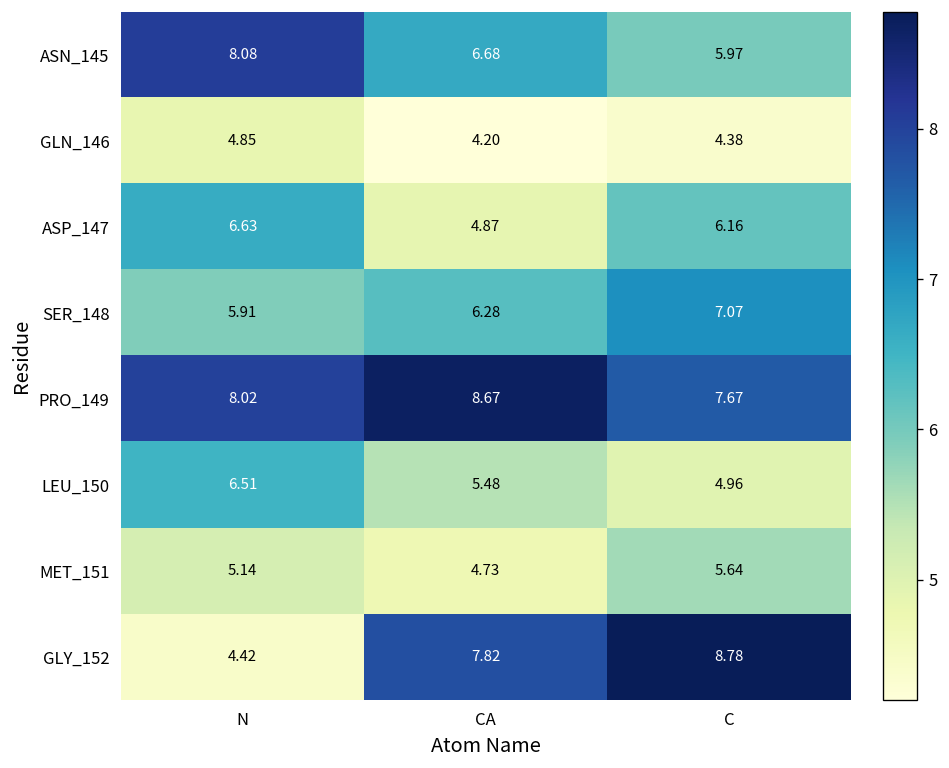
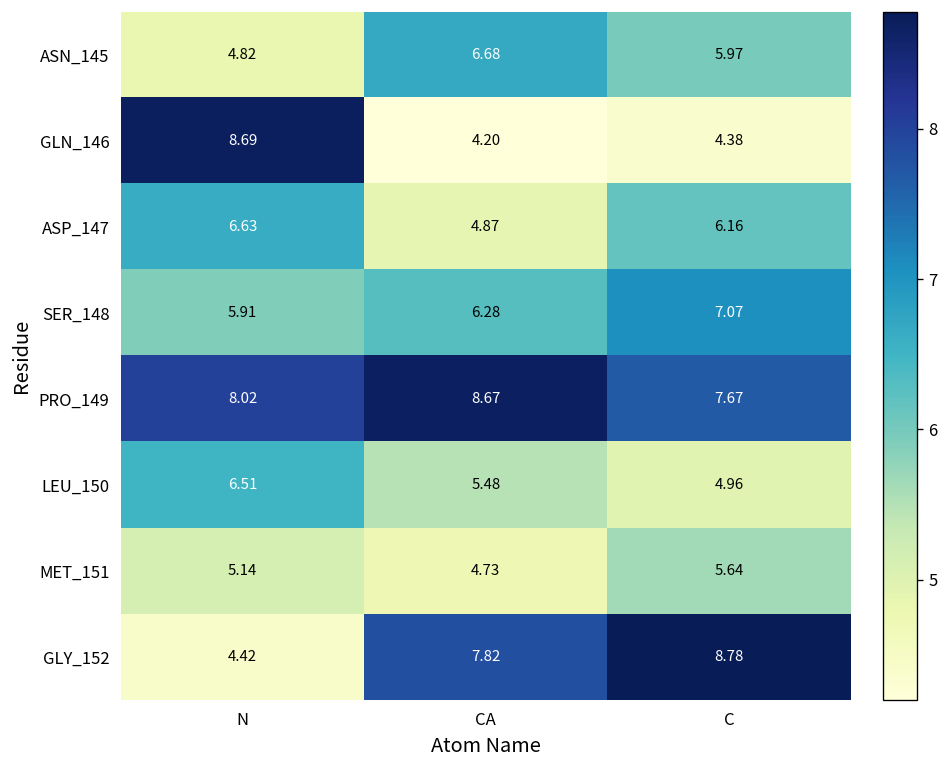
ASN_145, N: 8.08 -> 4.82
GLN_146, N: 4.85 -> 8.69
